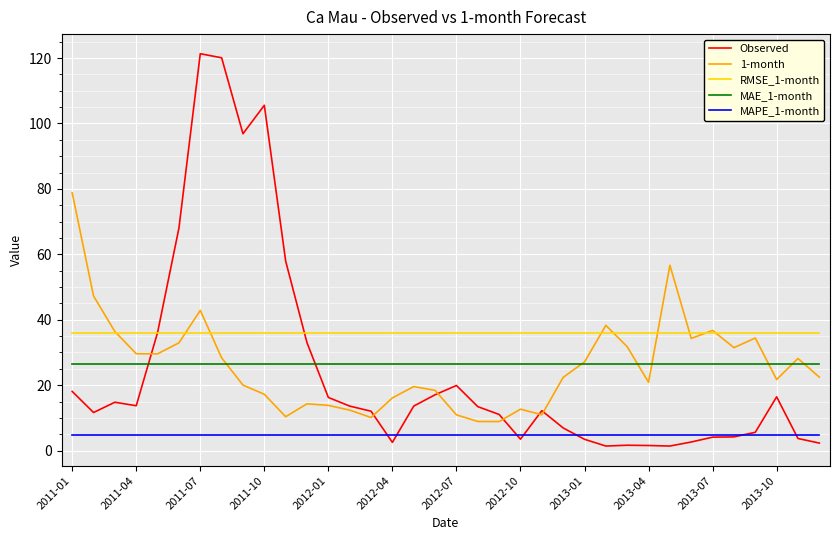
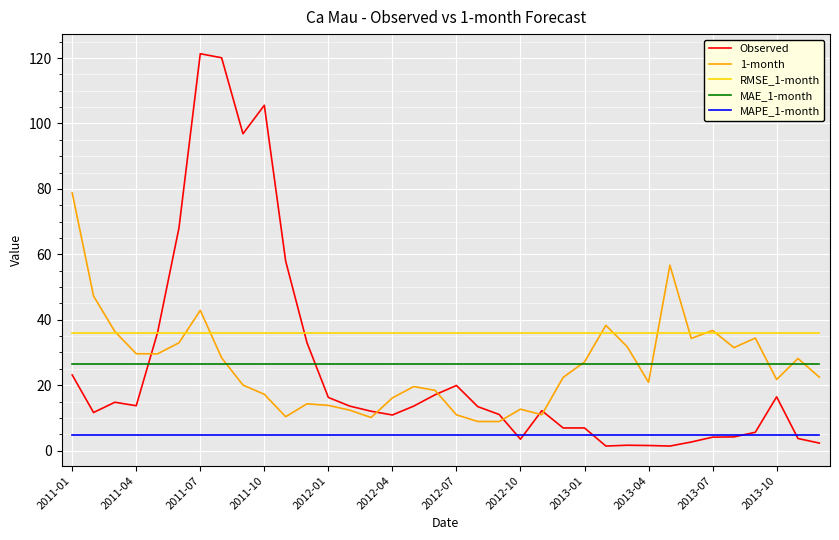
Observed, 2011-01: 18 -> 23
Observed, 2012-04: 3 -> 11
Observed, 2013-01: 3 -> 7
